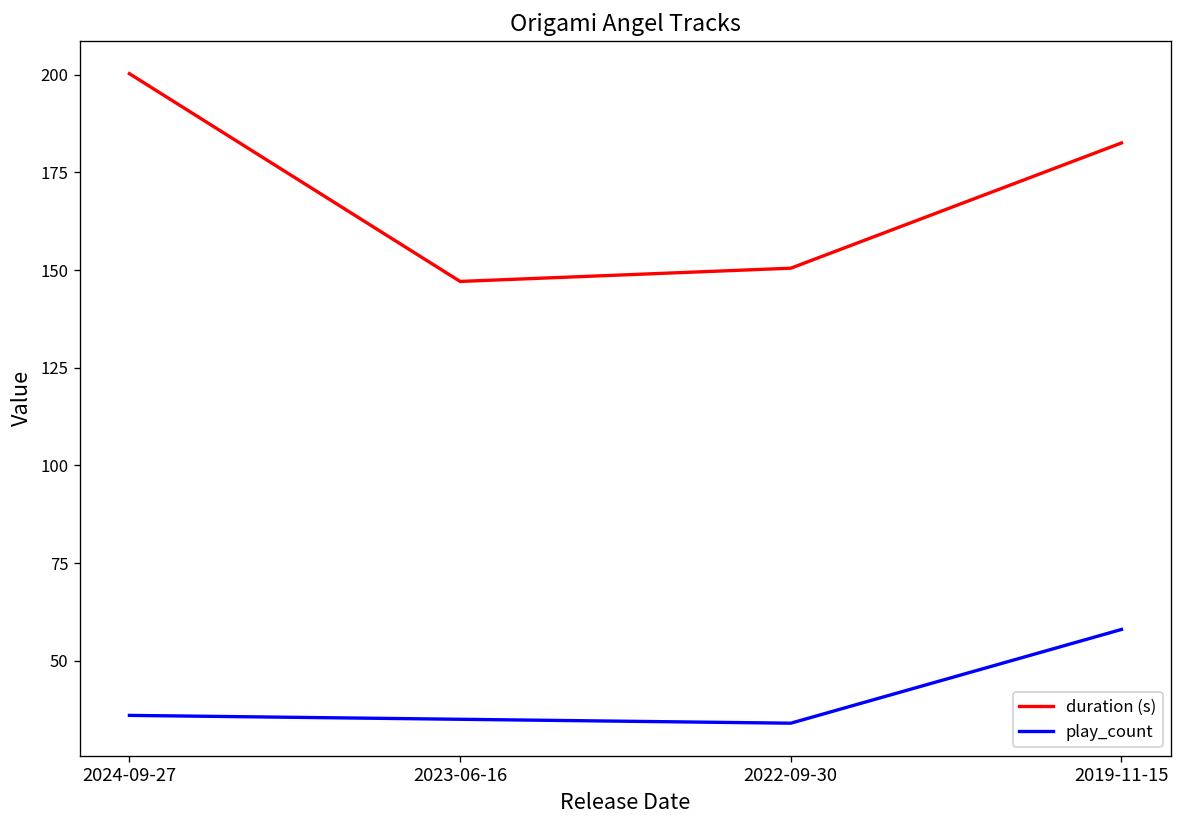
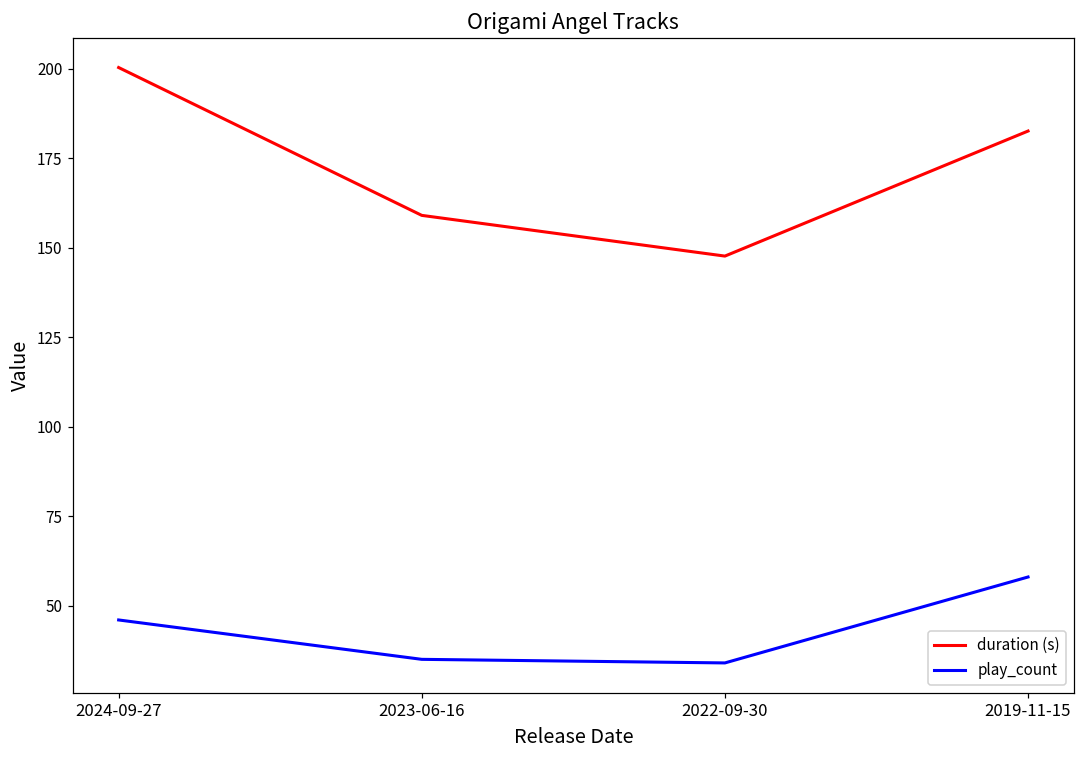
play_count, 2024-09-27: 36 -> 46
duration (s), 2023-06-16: 147 -> 159
duration (s), 2022-09-30: 150 -> 148
